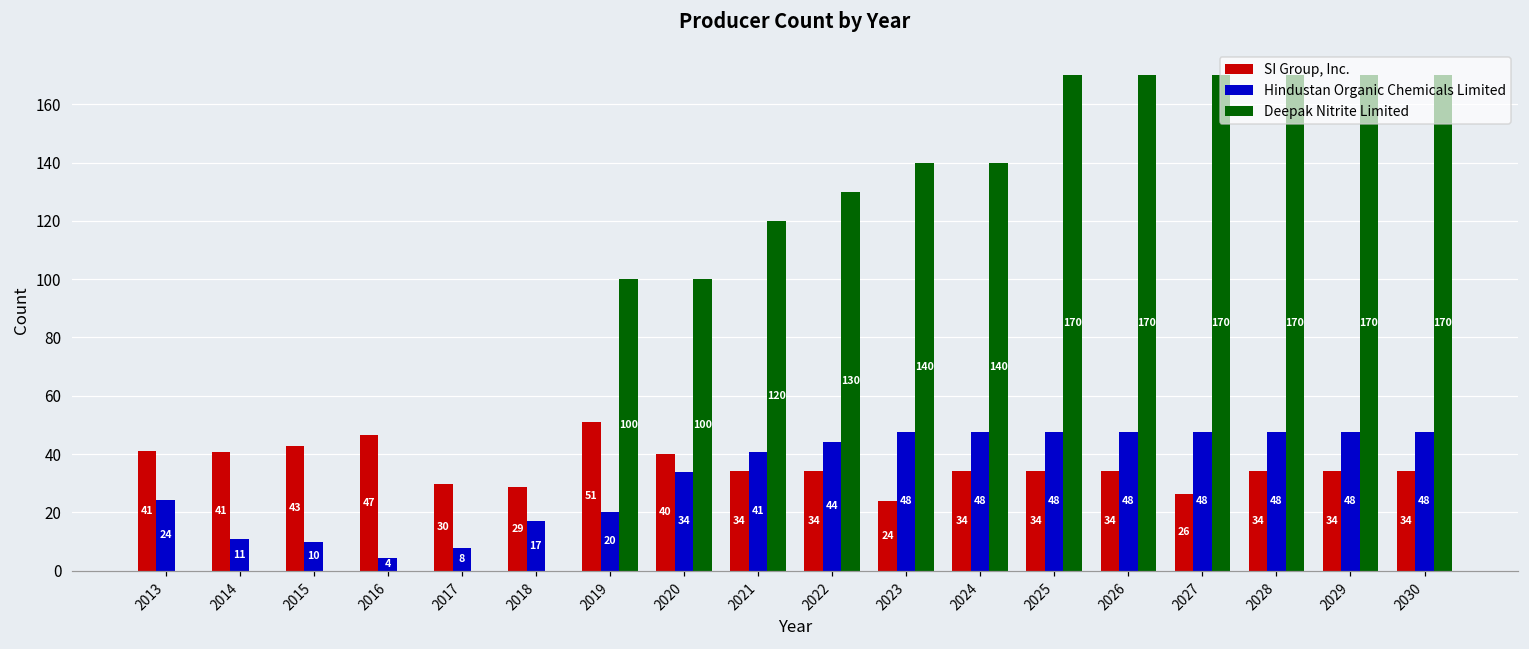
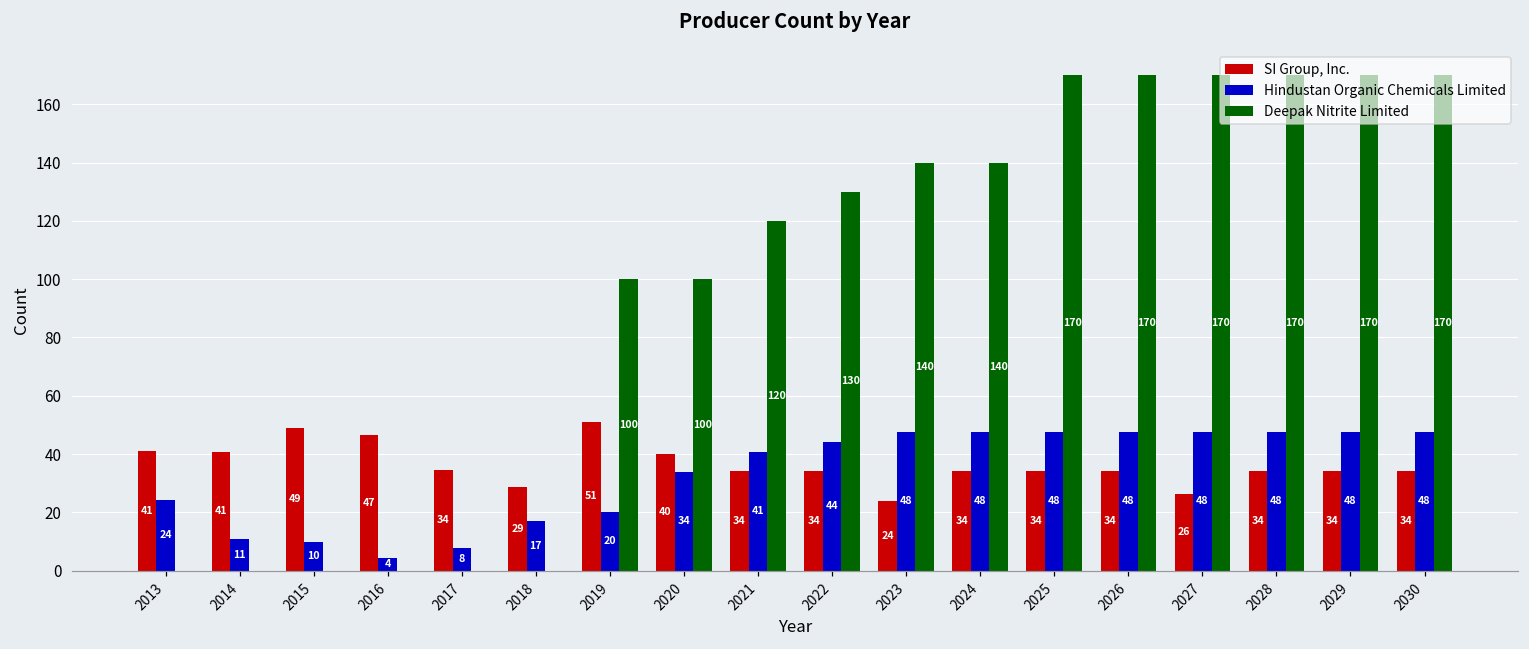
SI Group, Inc., 2015: 43 -> 49
SI Group, Inc., 2017: 30 -> 34
